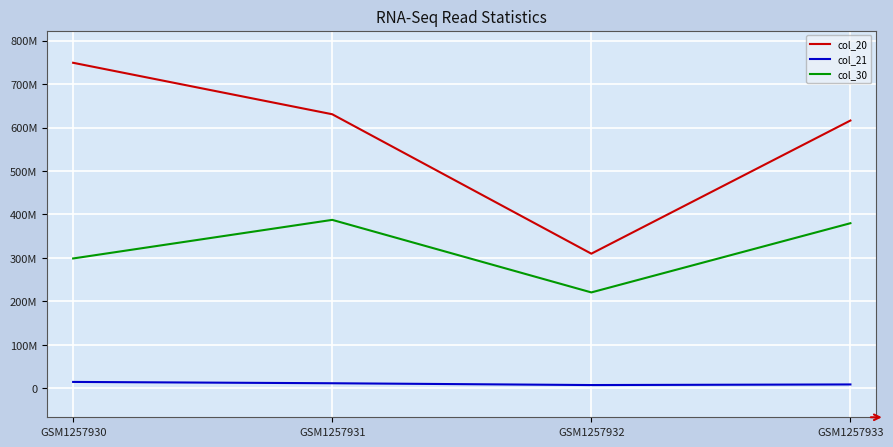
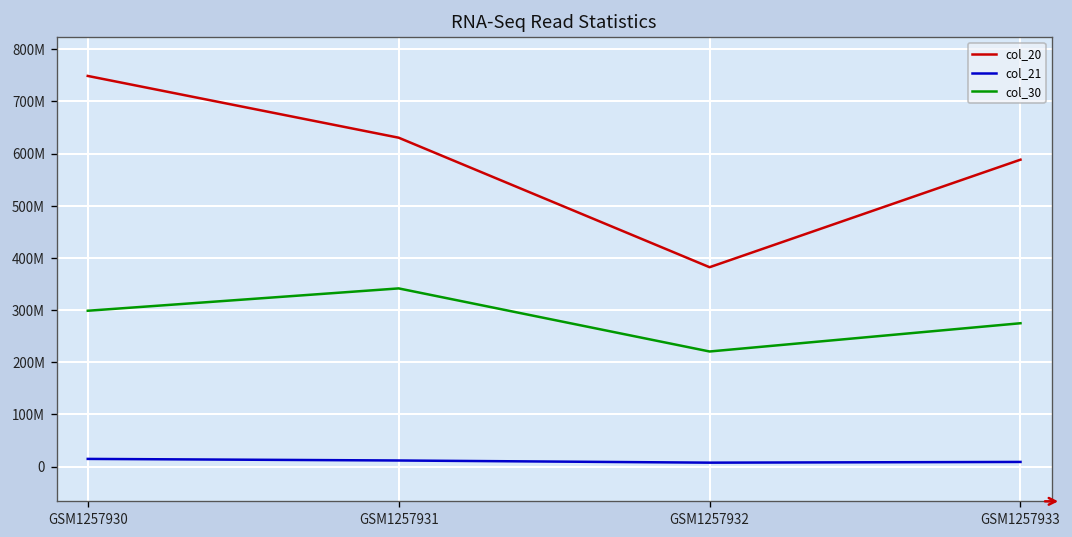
col_30, GSM1257931: 390000000 -> 340000000
col_20, GSM1257932: 310000000 -> 380000000
col_20, GSM1257933: 620000000 -> 590000000
col_30, GSM1257933: 380000000 -> 270000000
